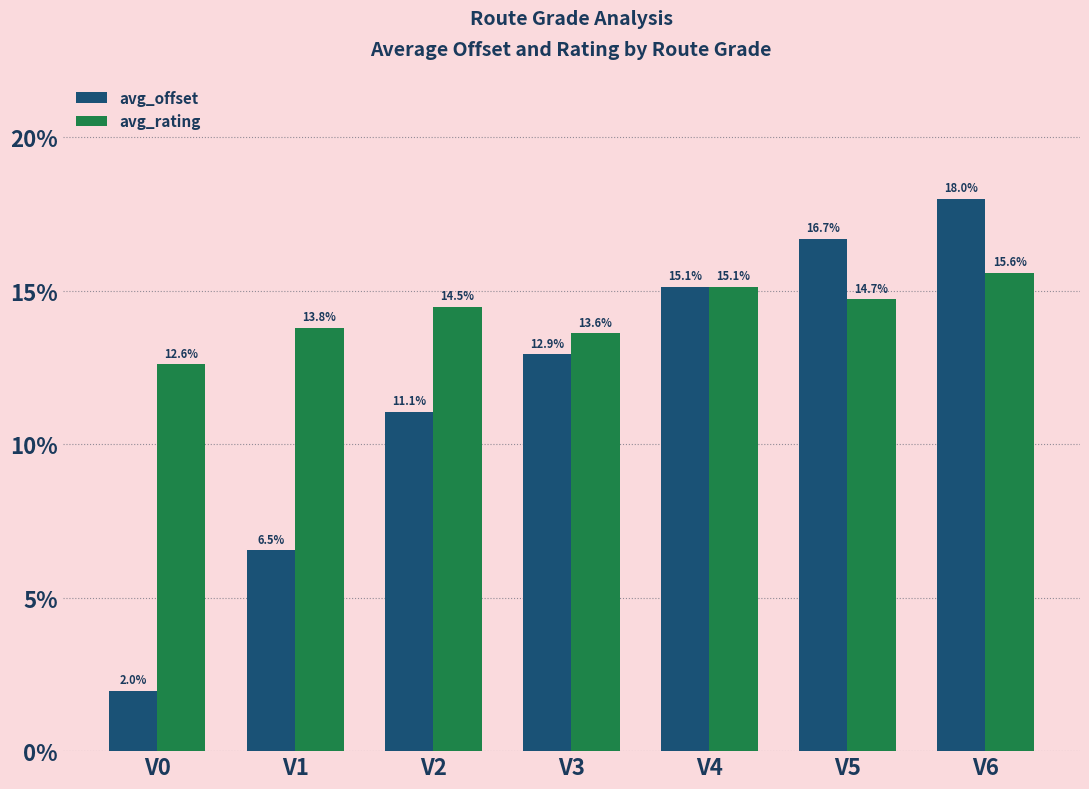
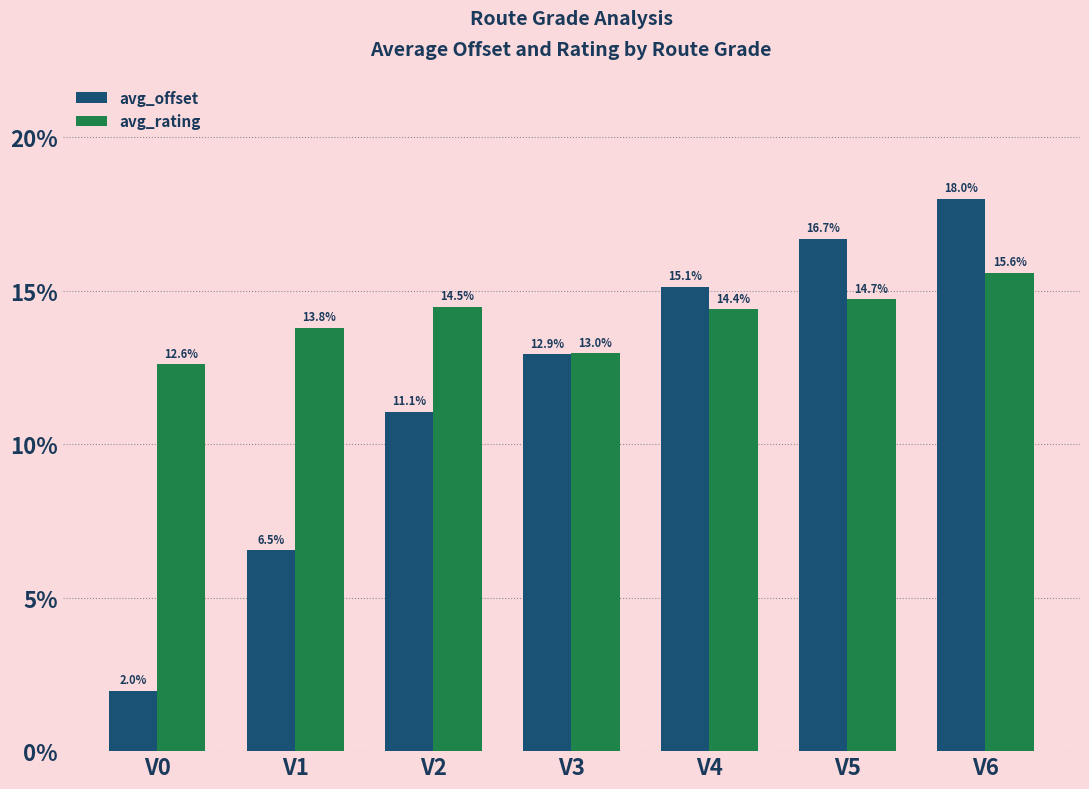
avg_rating, V3: 13.6% -> 13.0%
avg_rating, V4: 15.1% -> 14.4%
